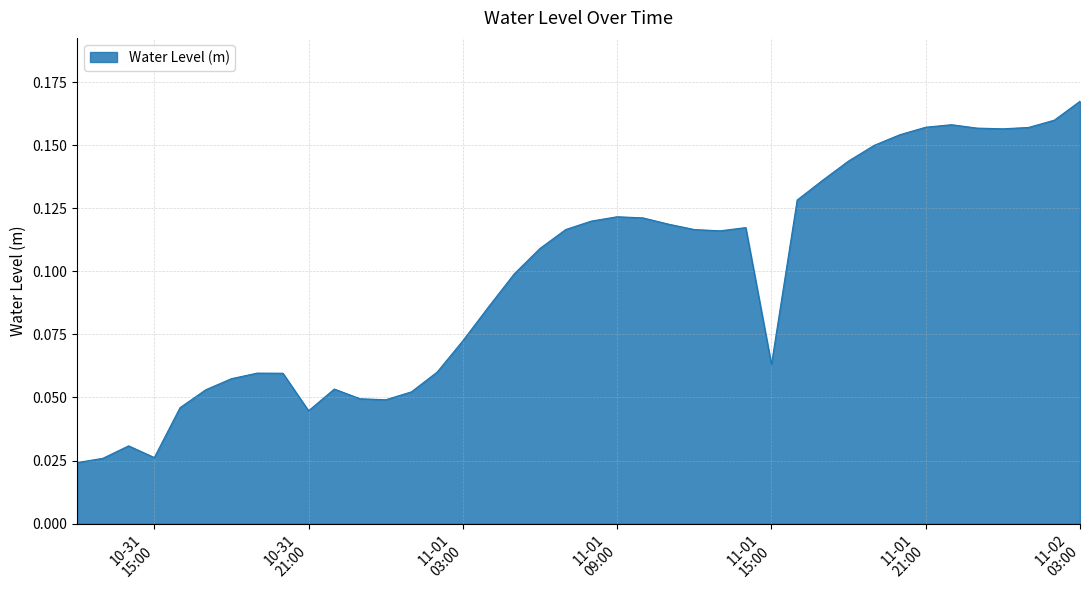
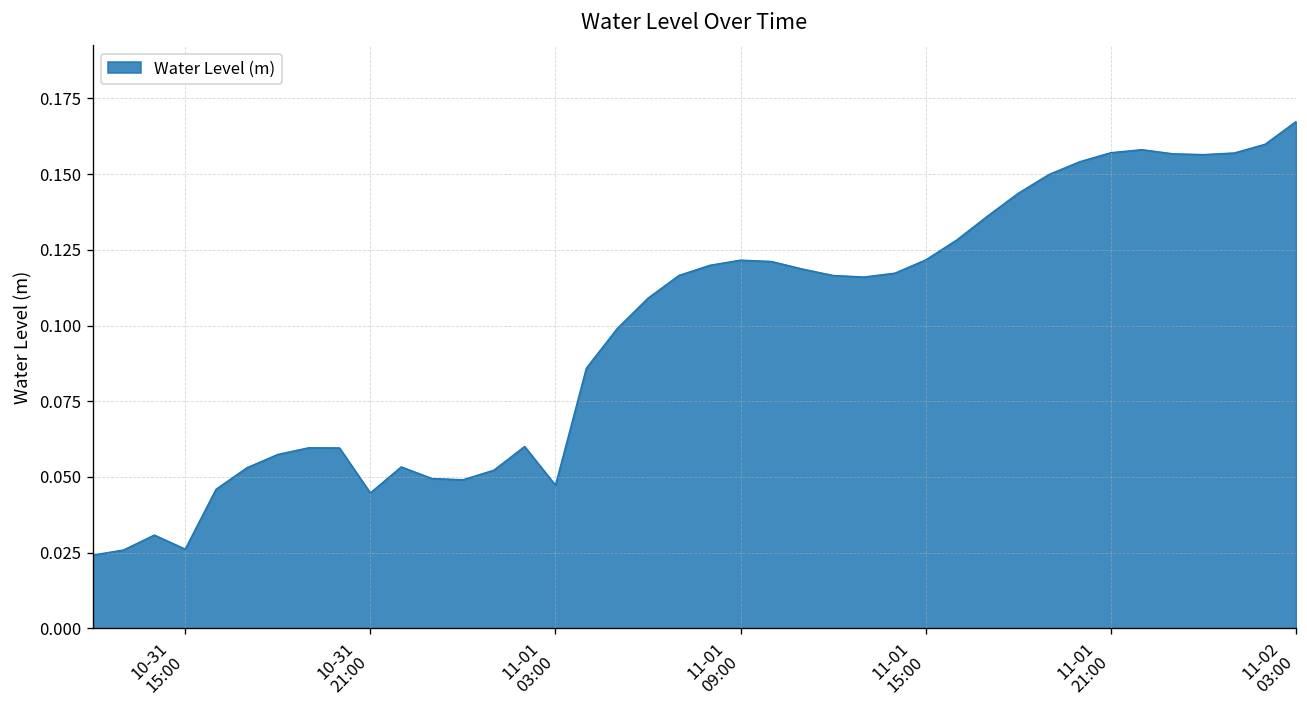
11-01 03:00: 0.072 -> 0.047
11-01 15:00: 0.063 -> 0.122
